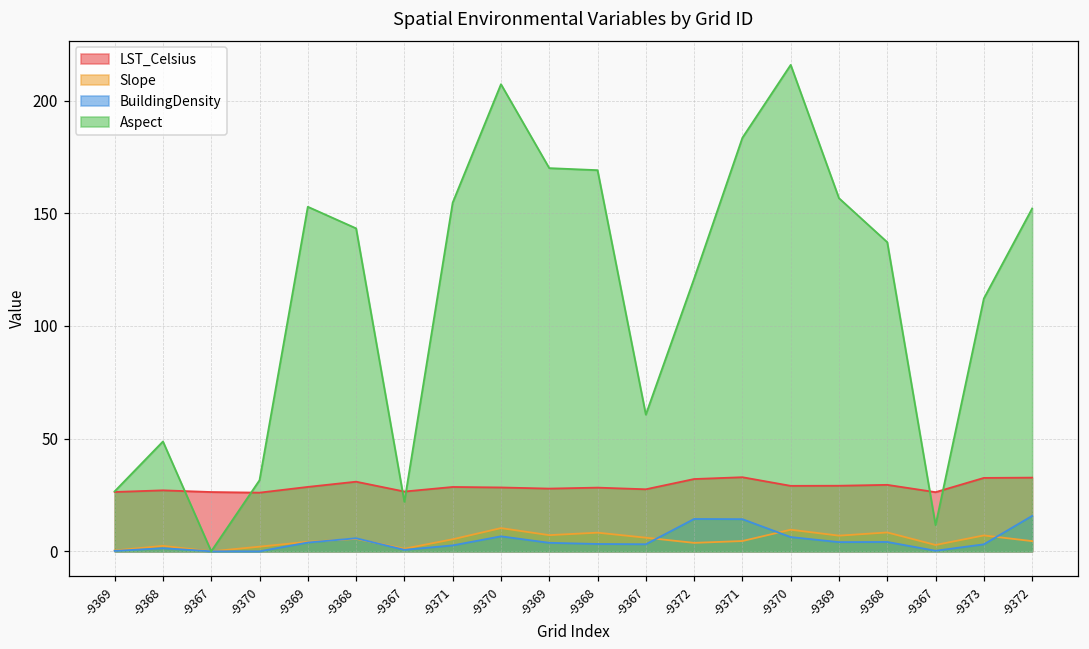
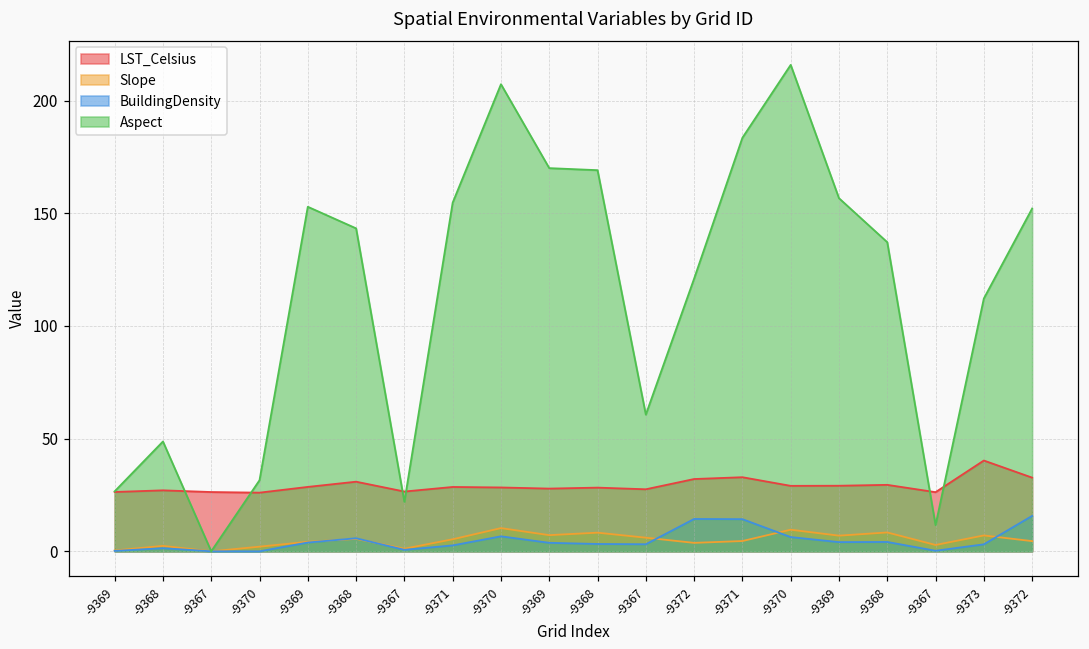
LST_Celsius, -9373: 33 -> 40
